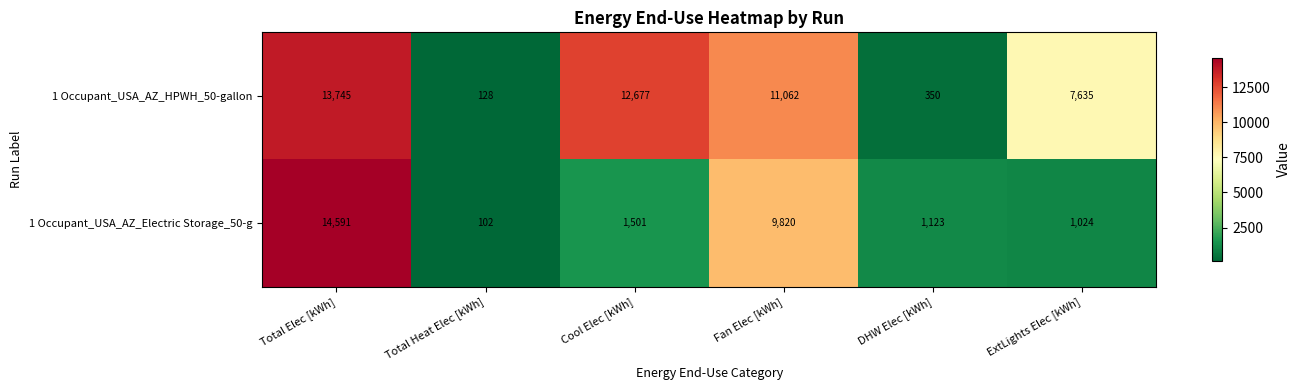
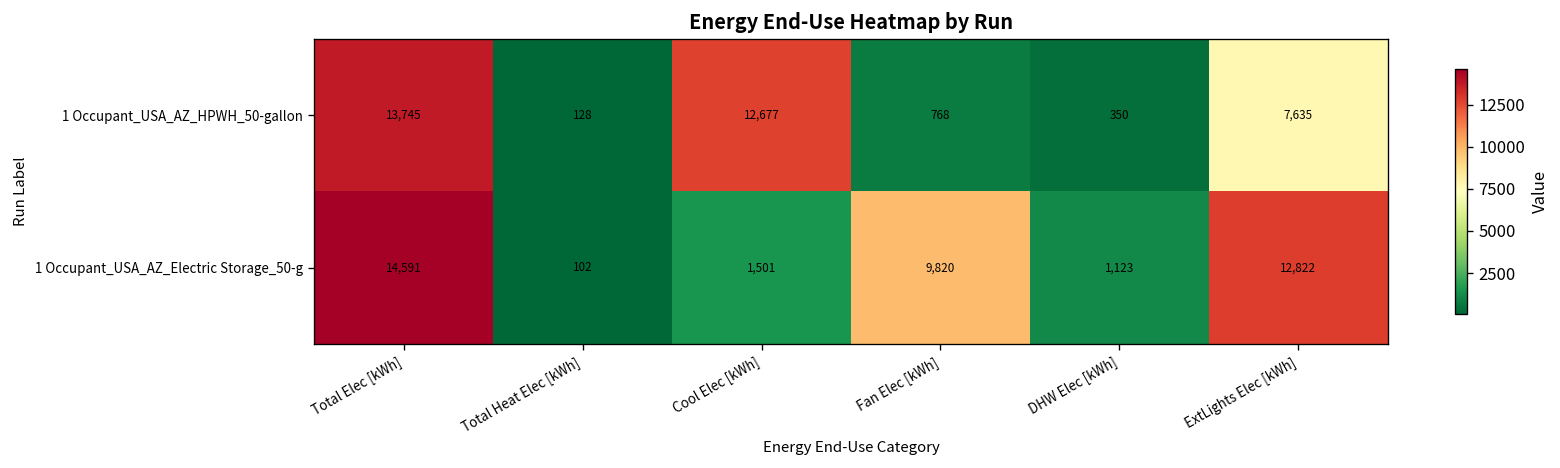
1 Occupant_USA_AZ_HPWH_50-gallon, Fan Elec [kWh]: 11,062 -> 768
1 Occupant_USA_AZ_Electric Storage_50-g, ExtLights Elec [kWh]: 1,024 -> 12,822
